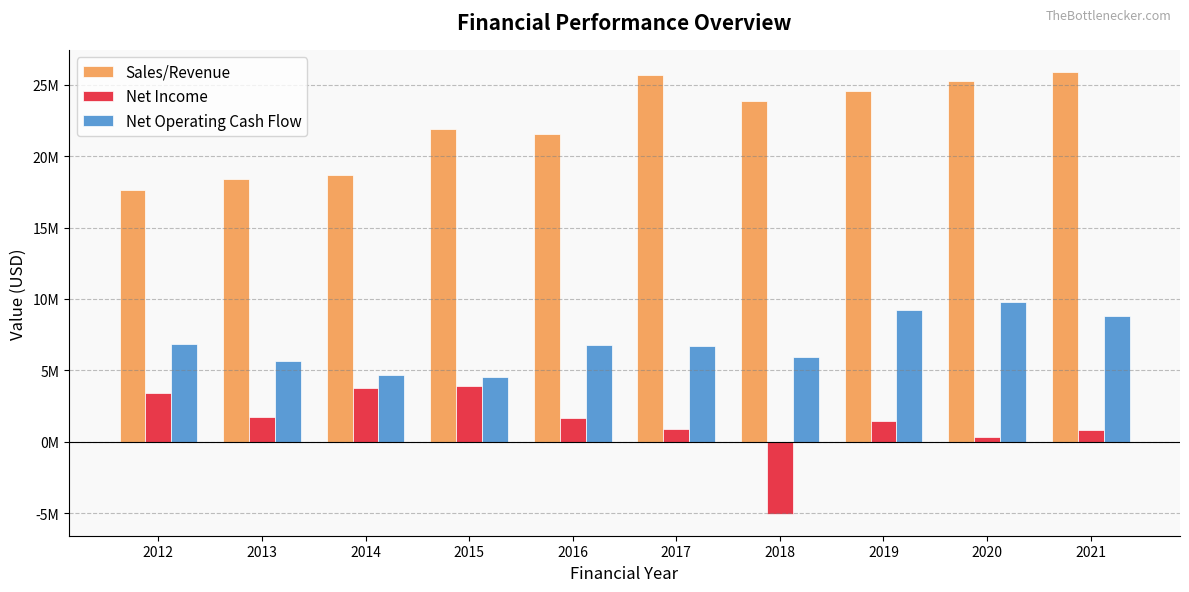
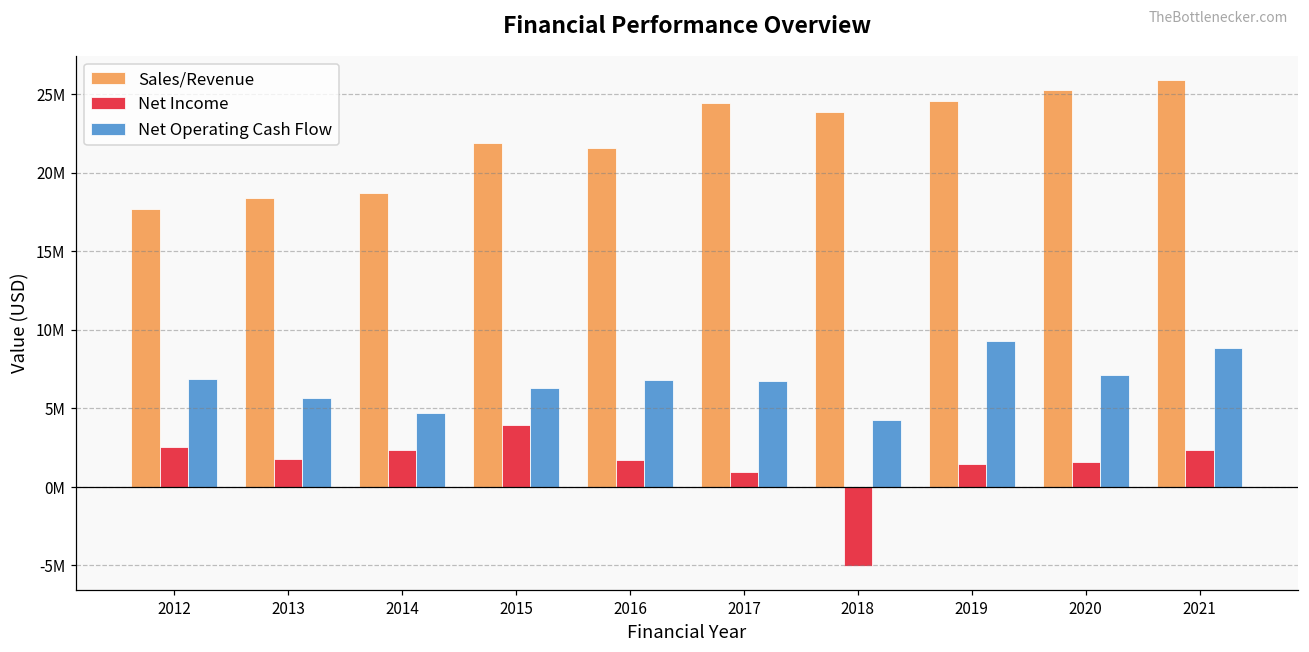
Net Income, 2012: 3400000 -> 2500000
Net Income, 2014: 3800000 -> 2300000
Net Operating Cash Flow, 2015: 4500000 -> 6300000
Sales/Revenue, 2017: 25700000 -> 24400000
Net Operating Cash Flow, 2018: 6000000 -> 4200000
Net Income, 2020: 400000 -> 1600000
Net Operating Cash Flow, 2020: 9800000 -> 7100000
Net Income, 2021: 800000 -> 2300000
